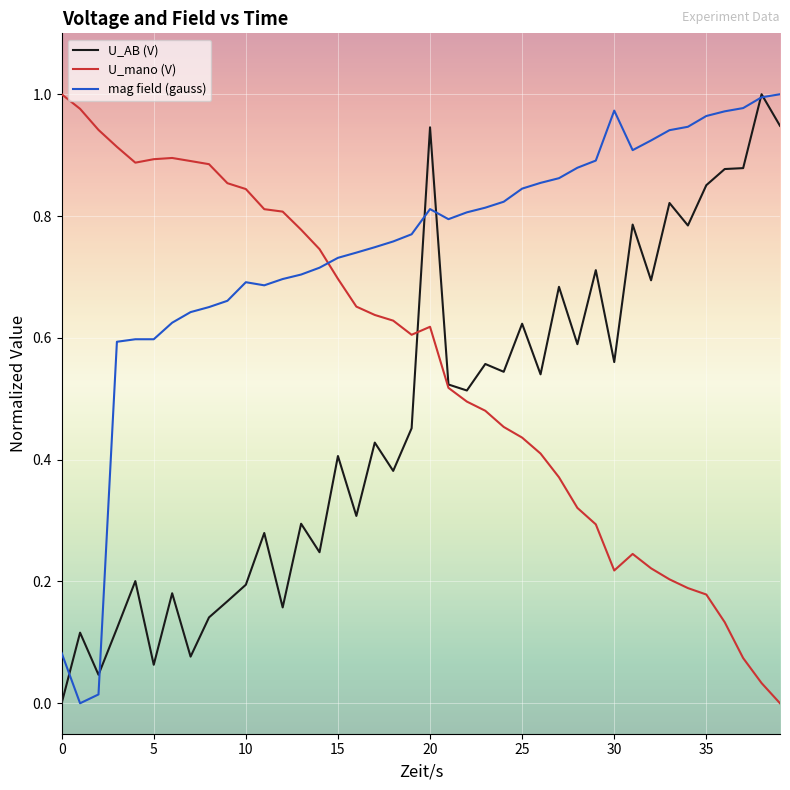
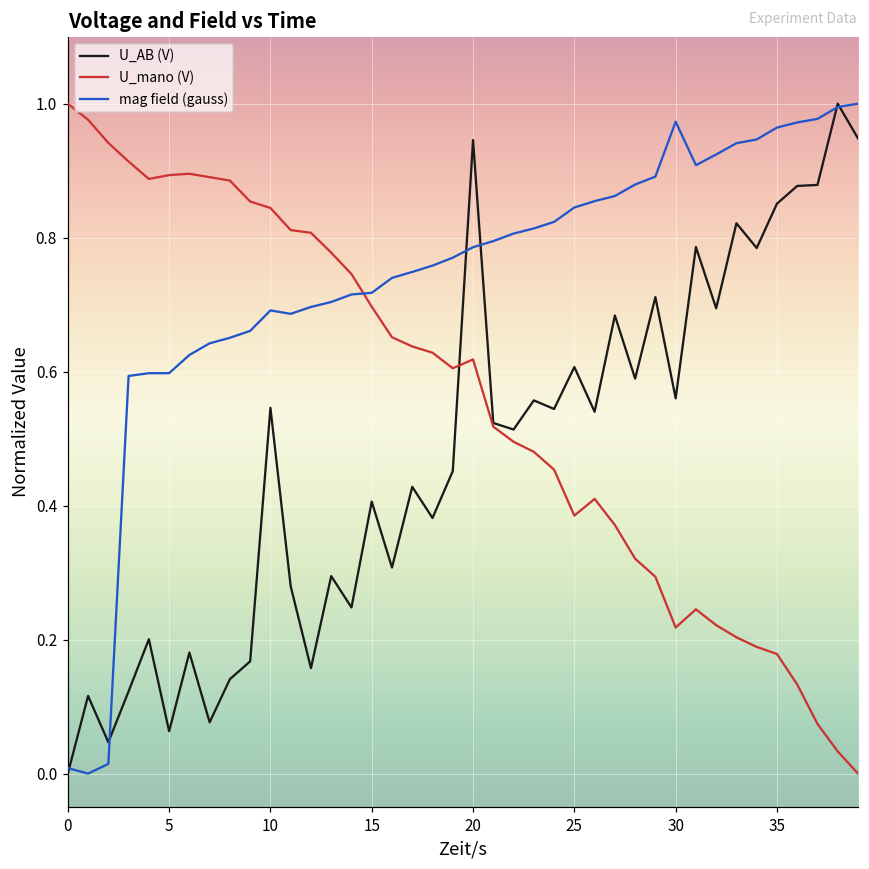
mag field (gauss), 0: 0.08 -> 0.01
U_AB (V), 10: 0.19 -> 0.55
mag field (gauss), 15: 0.73 -> 0.72
mag field (gauss), 20: 0.81 -> 0.79
U_AB (V), 25: 0.62 -> 0.61
U_mano (V), 25: 0.44 -> 0.39
